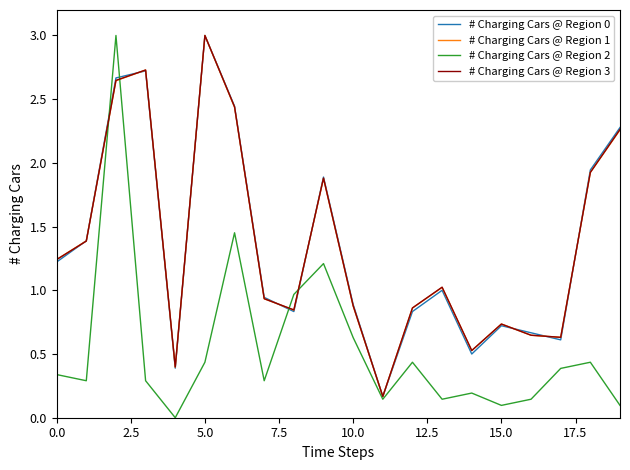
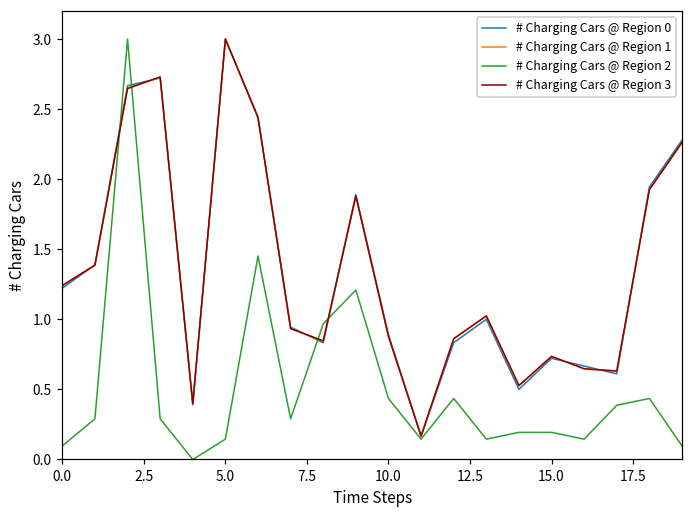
# Charging Cars @ Region 2, 0.0: 0.34 -> 0.10
# Charging Cars @ Region 2, 5.0: 0.44 -> 0.15
# Charging Cars @ Region 2, 10.0: 0.63 -> 0.44
# Charging Cars @ Region 2, 15.0: 0.10 -> 0.19
